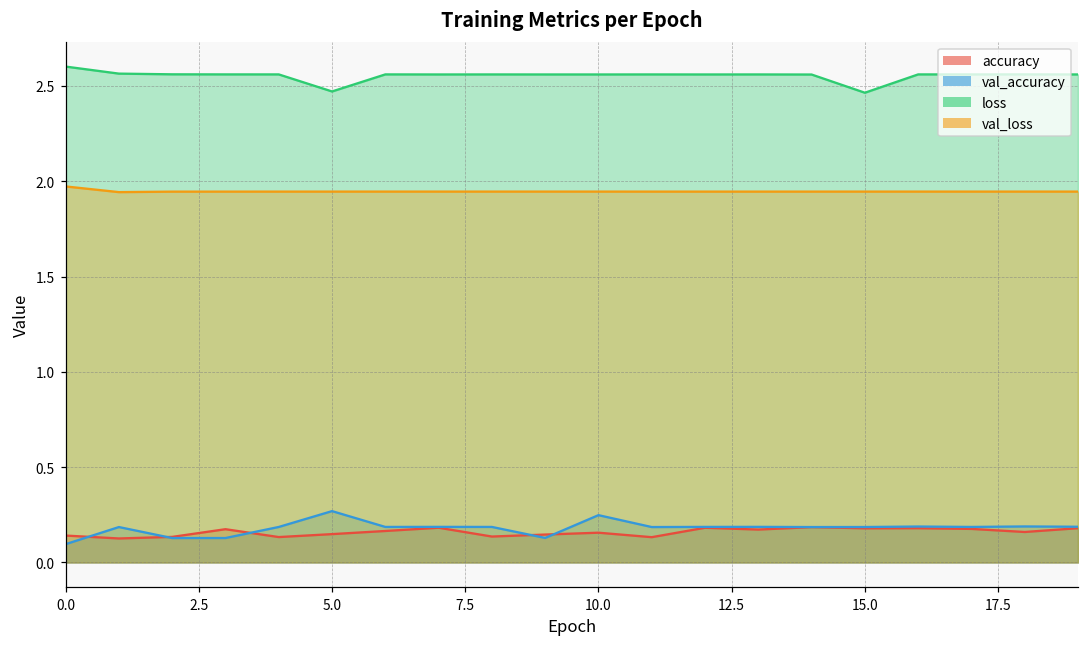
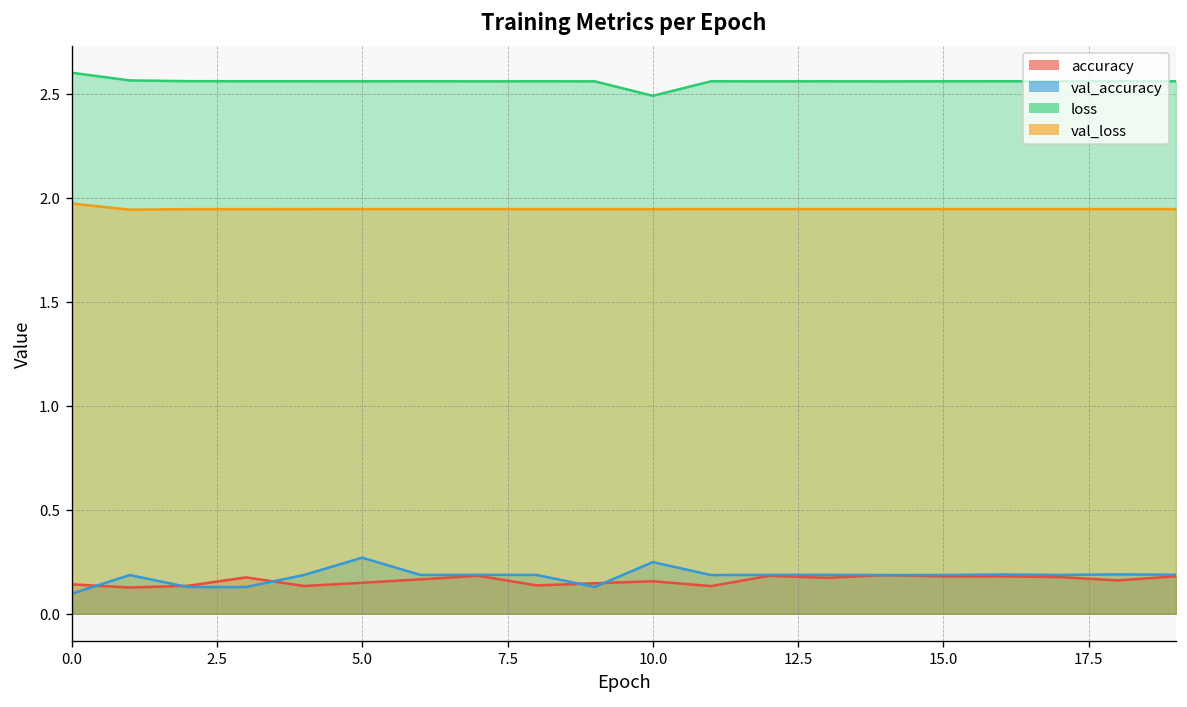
loss, 5.0: 2.47 -> 2.56
loss, 10.0: 2.56 -> 2.49
loss, 15.0: 2.46 -> 2.56
